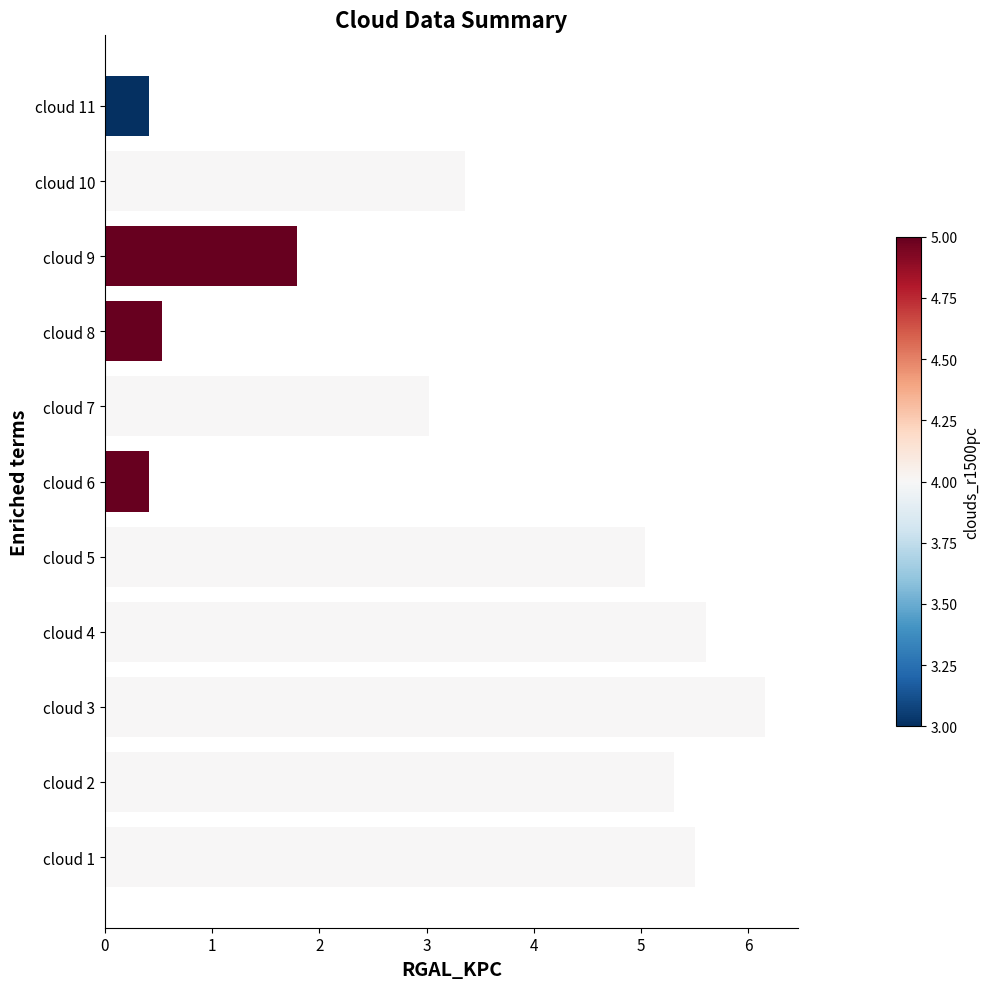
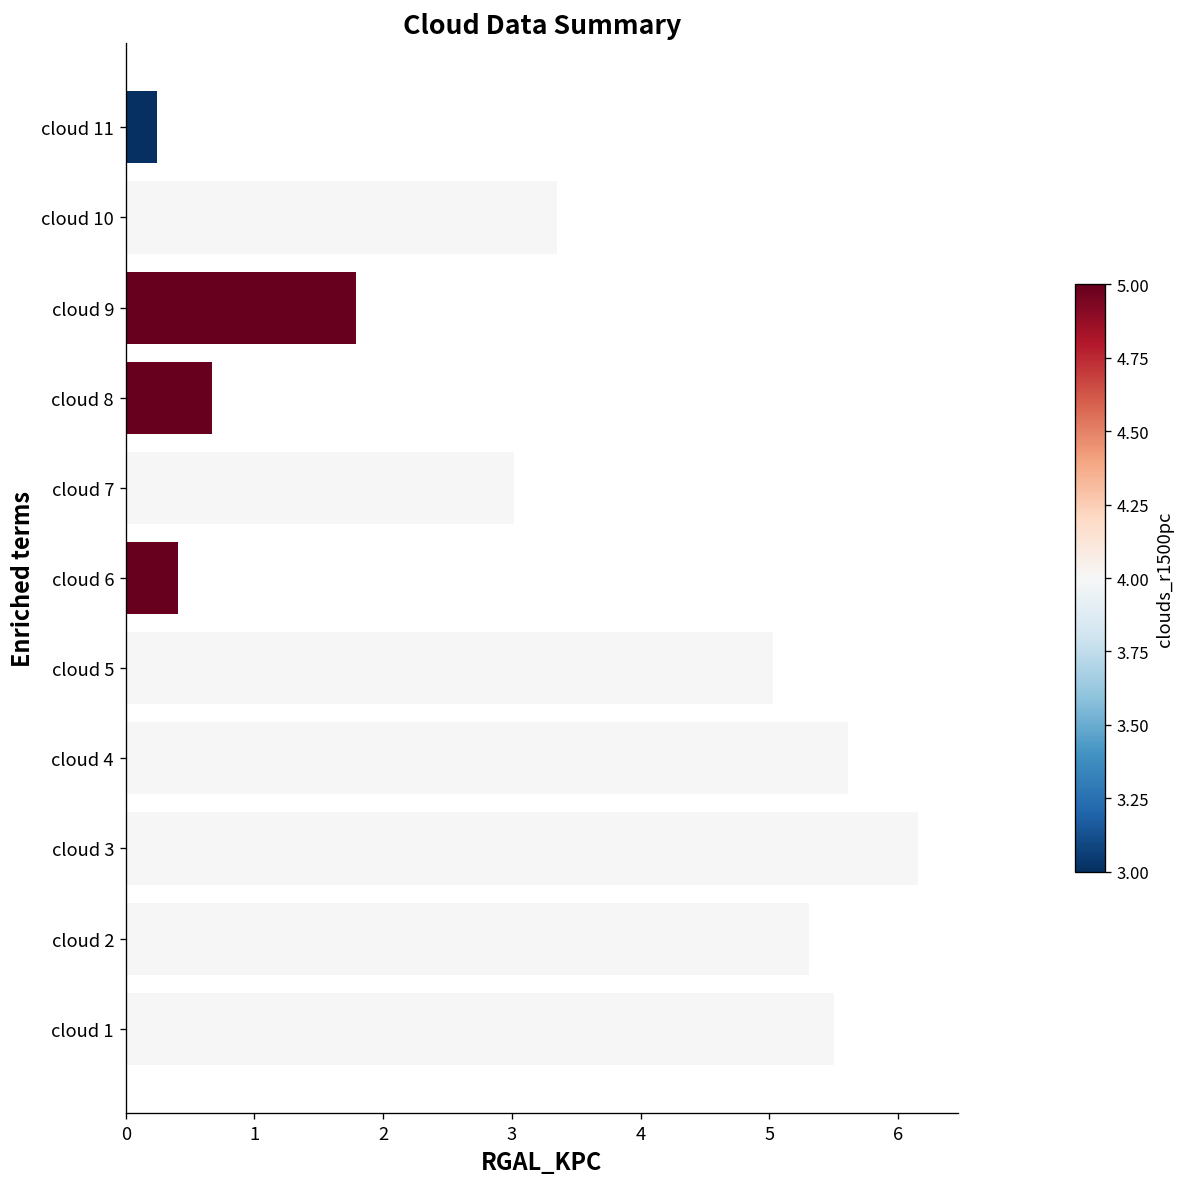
cloud 11: 0.41 -> 0.24
cloud 8: 0.53 -> 0.67
